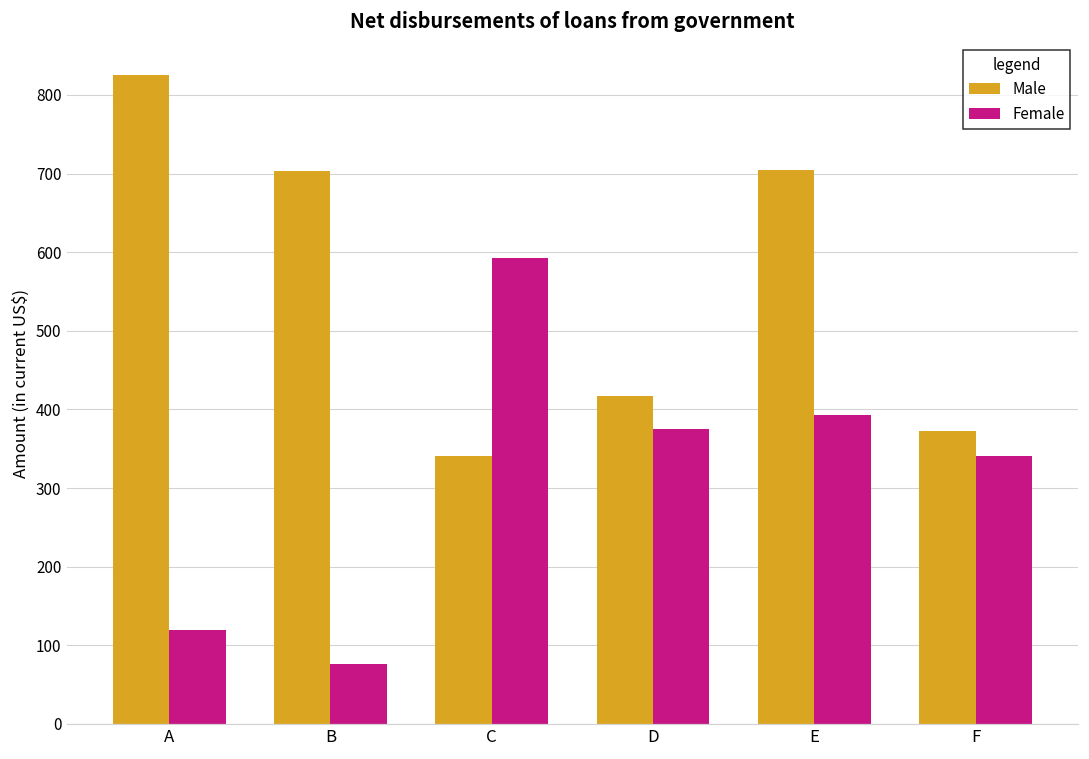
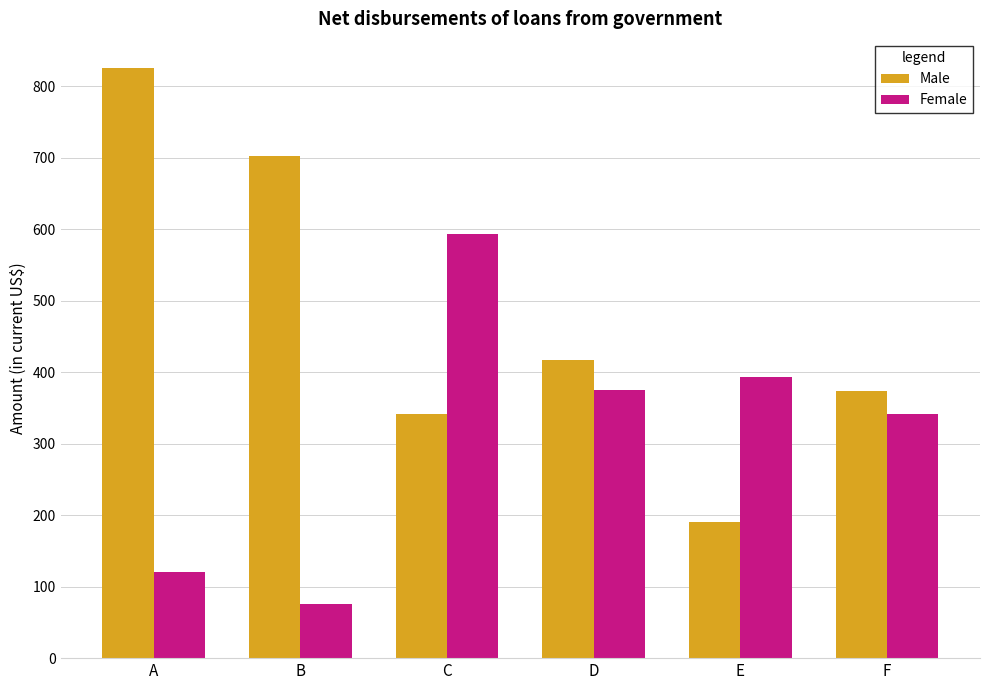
Male, E: 710 -> 190
